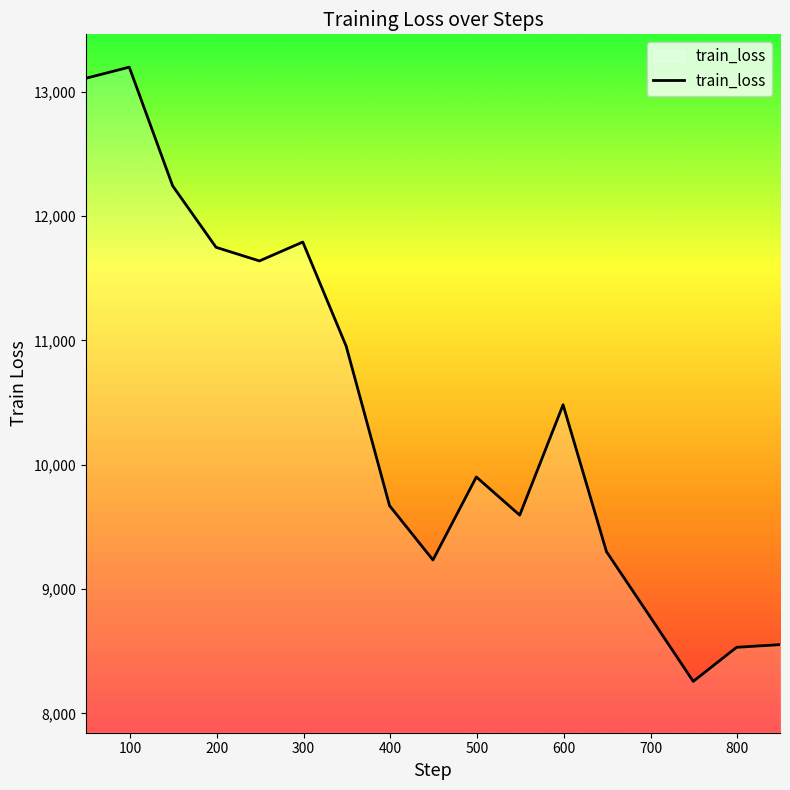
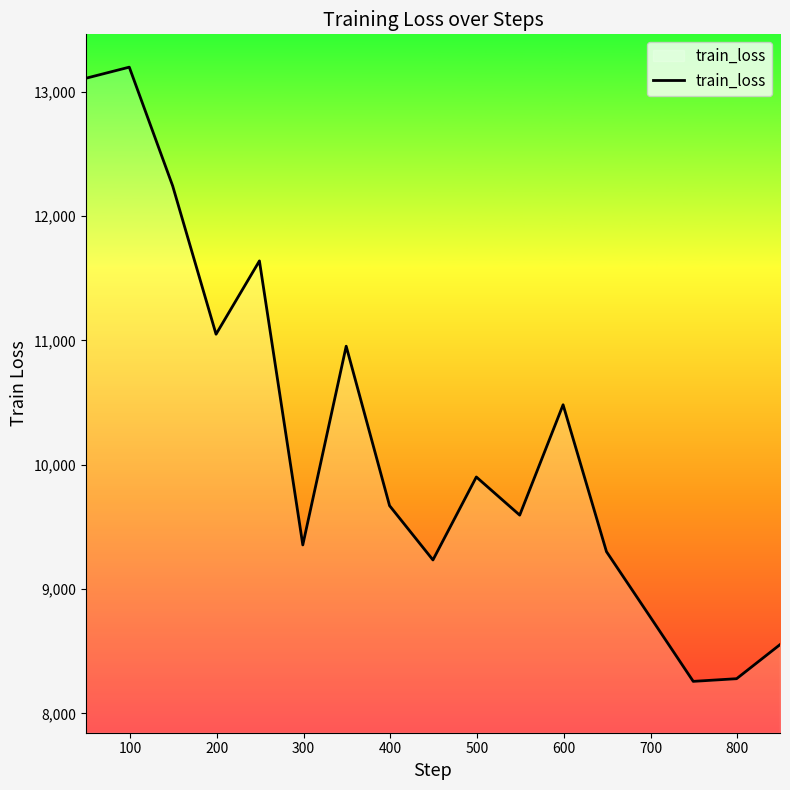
200: 11,750 -> 11,050
300: 11,790 -> 9,350
800: 8,530 -> 8,280
